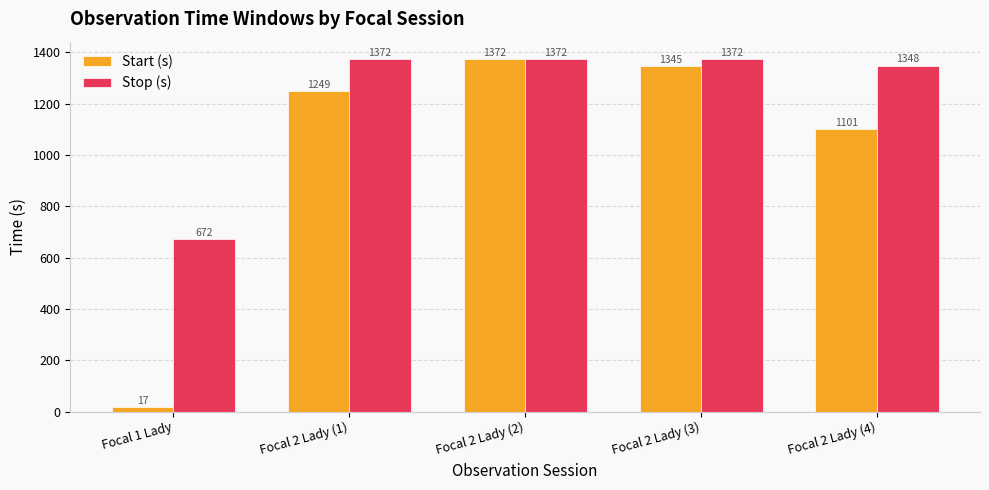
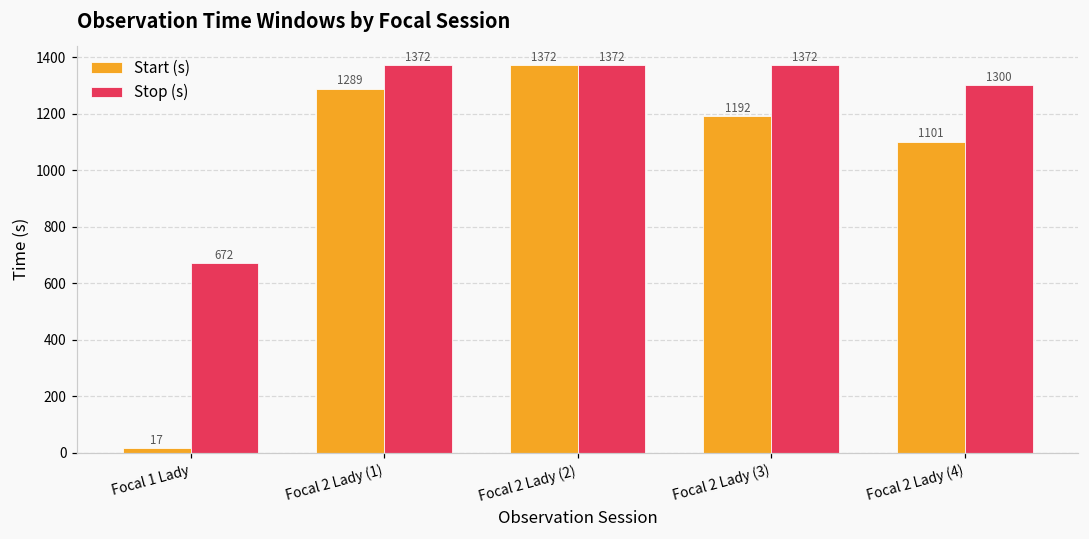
Start (s), Focal 2 Lady (1): 1249 -> 1289
Start (s), Focal 2 Lady (3): 1345 -> 1192
Stop (s), Focal 2 Lady (4): 1348 -> 1300
